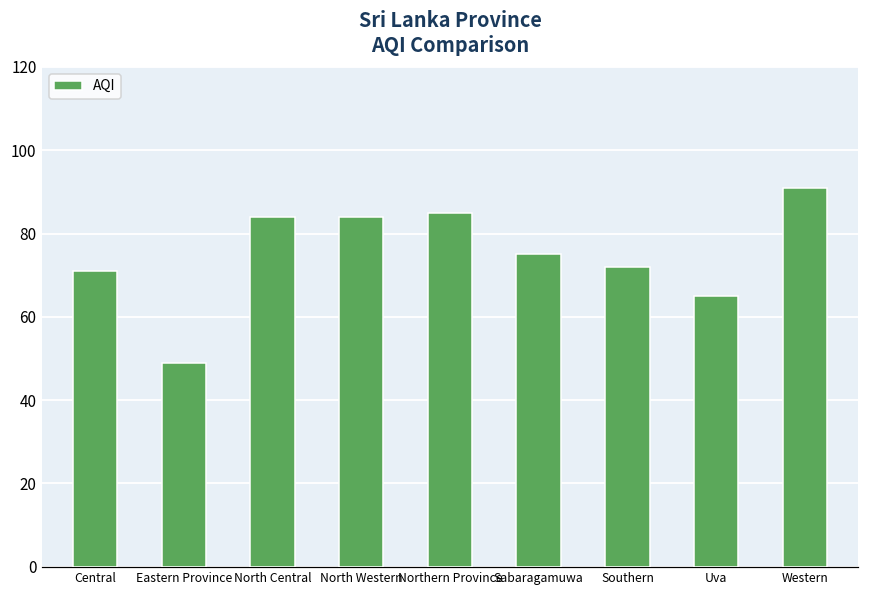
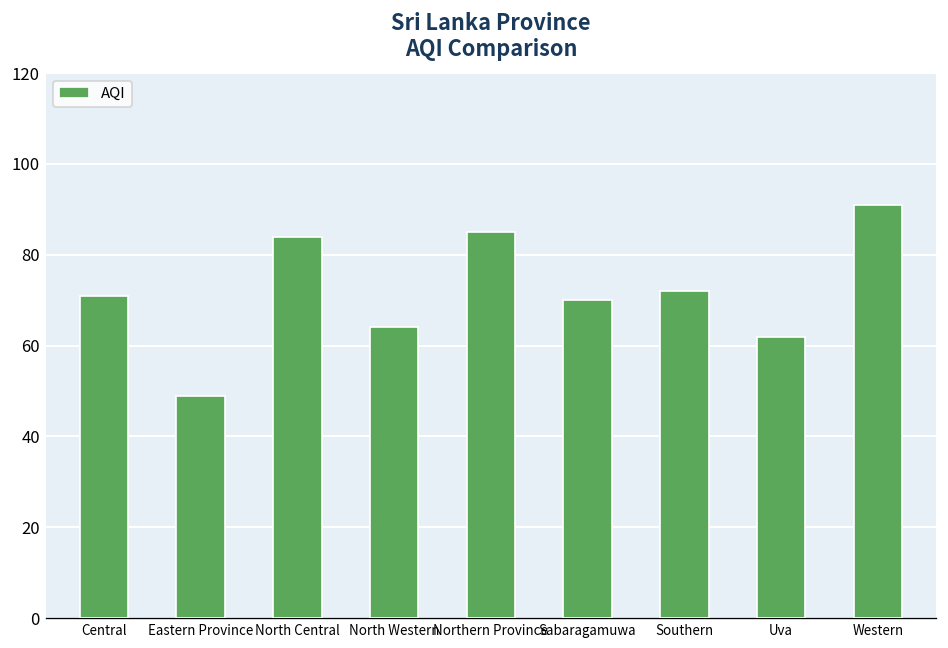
North Western: 84 -> 64
Sabaragamuwa: 75 -> 70
Uva: 65 -> 62
